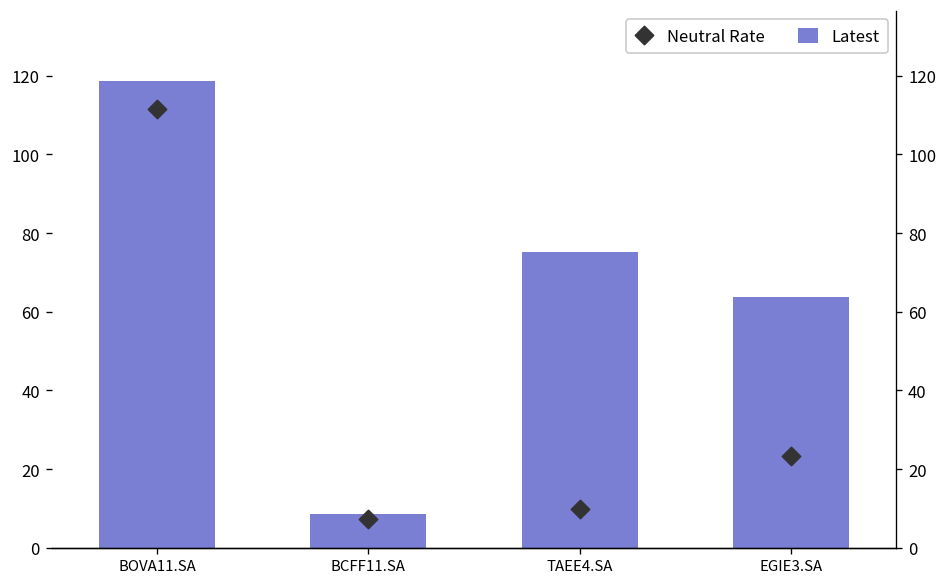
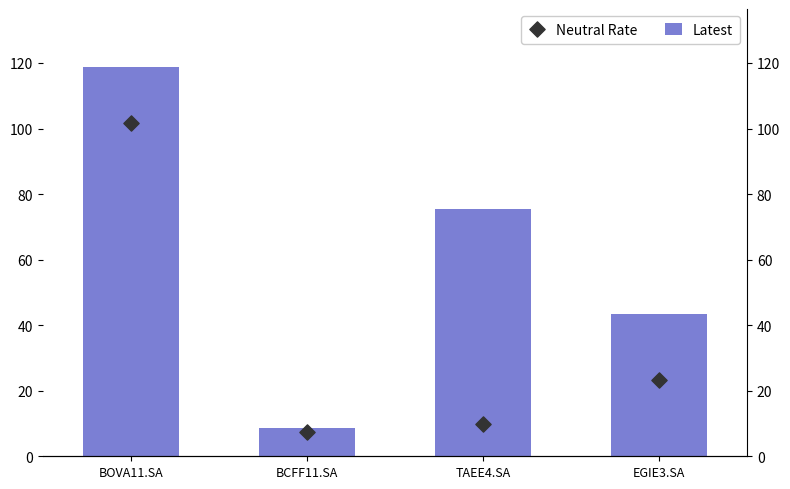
Neutral Rate, BOVA11.SA: 112 -> 102
Latest, EGIE3.SA: 64 -> 43
